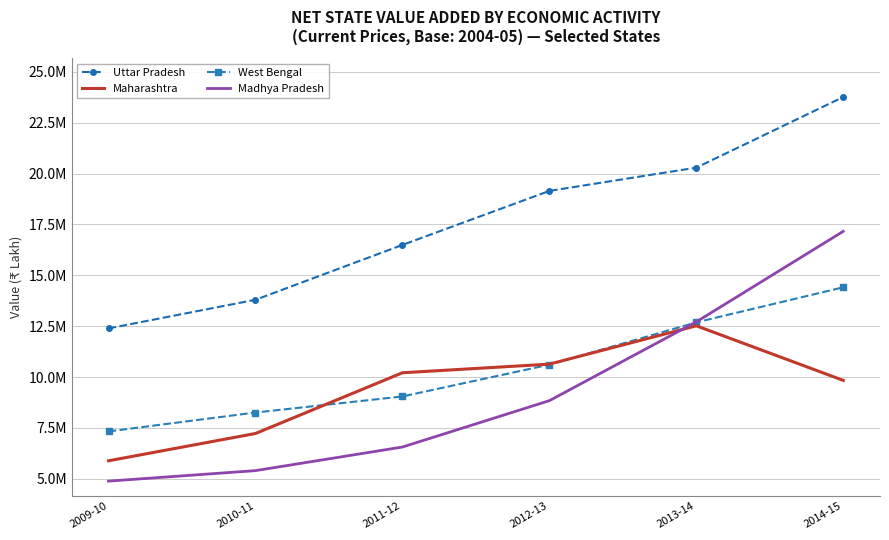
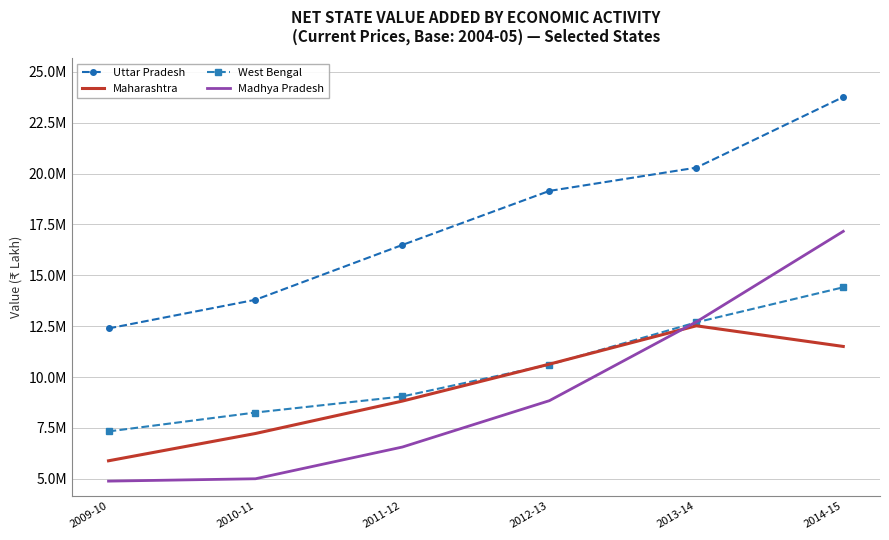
Madhya Pradesh, 2010-11: 5400000 -> 5000000
Maharashtra, 2011-12: 10200000 -> 8800000
Maharashtra, 2014-15: 9800000 -> 11500000
